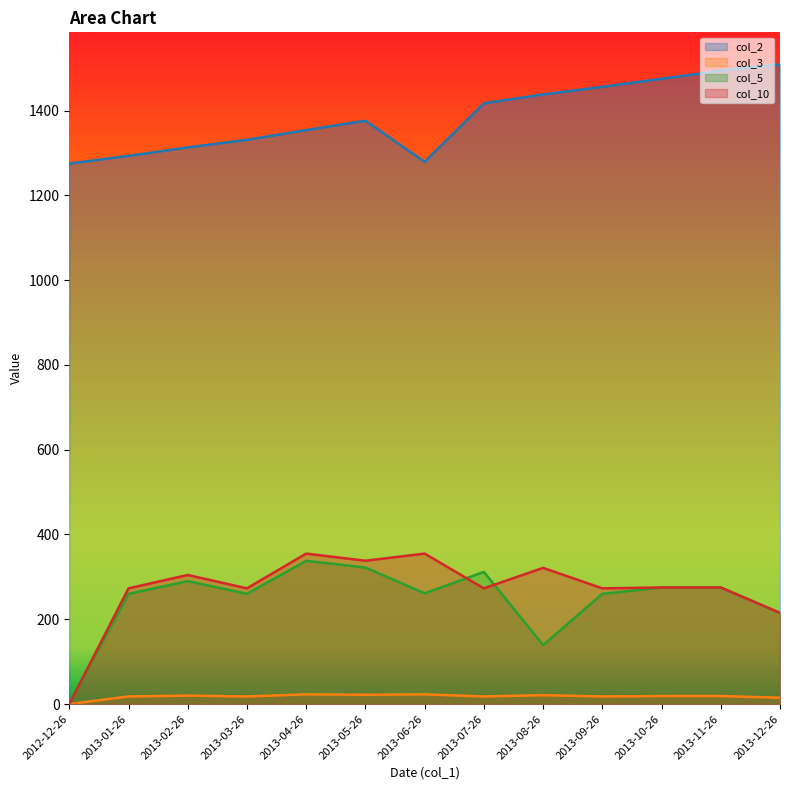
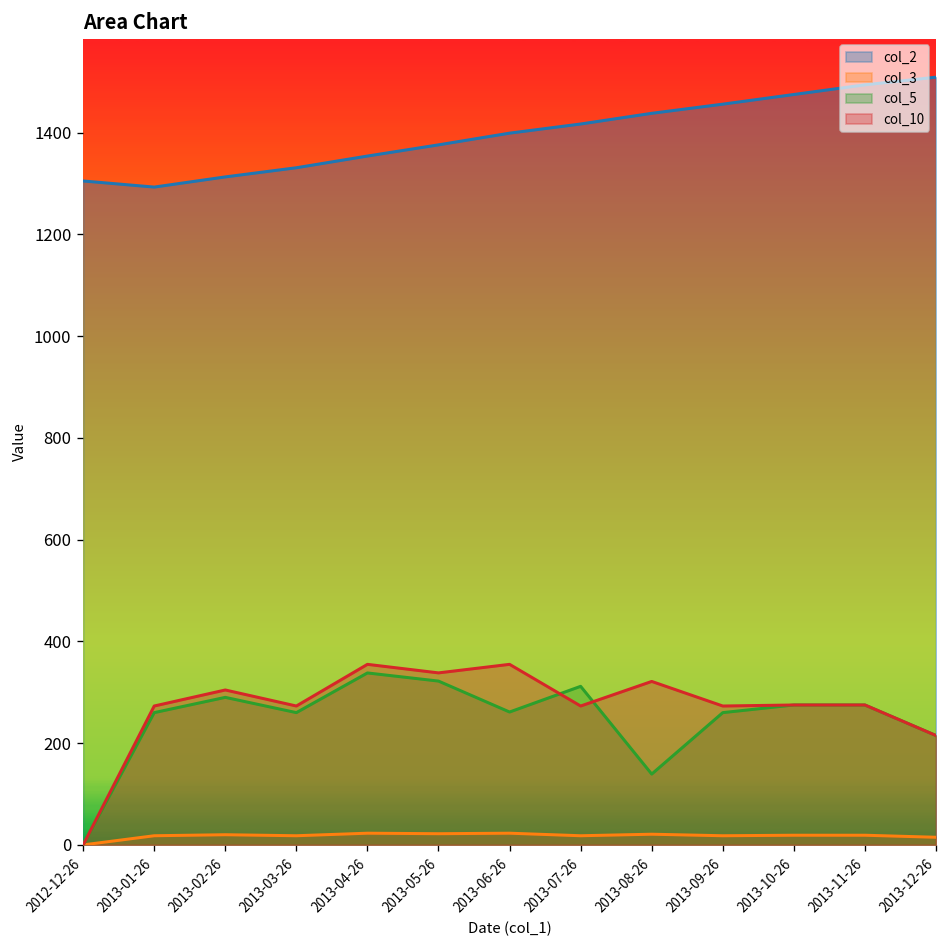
col_2, 2012-12-26: 1280 -> 1310
col_2, 2013-06-26: 1280 -> 1400
